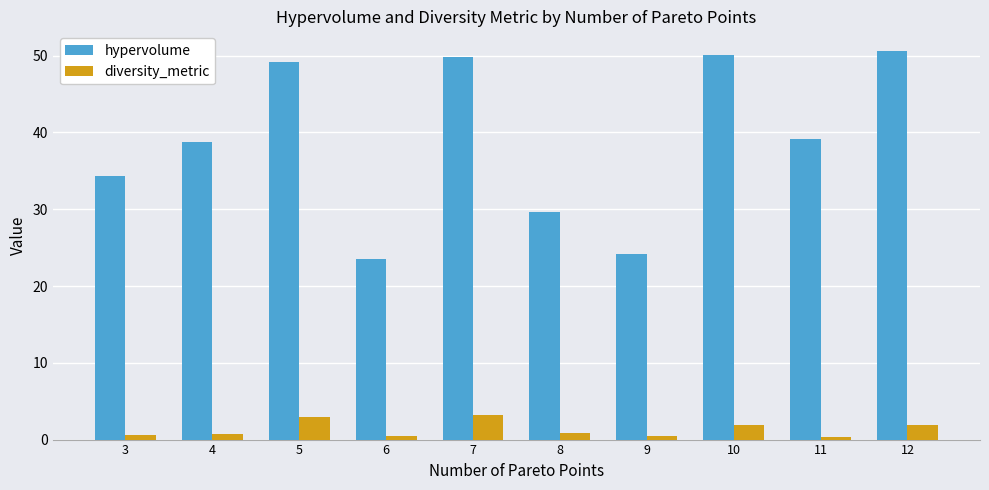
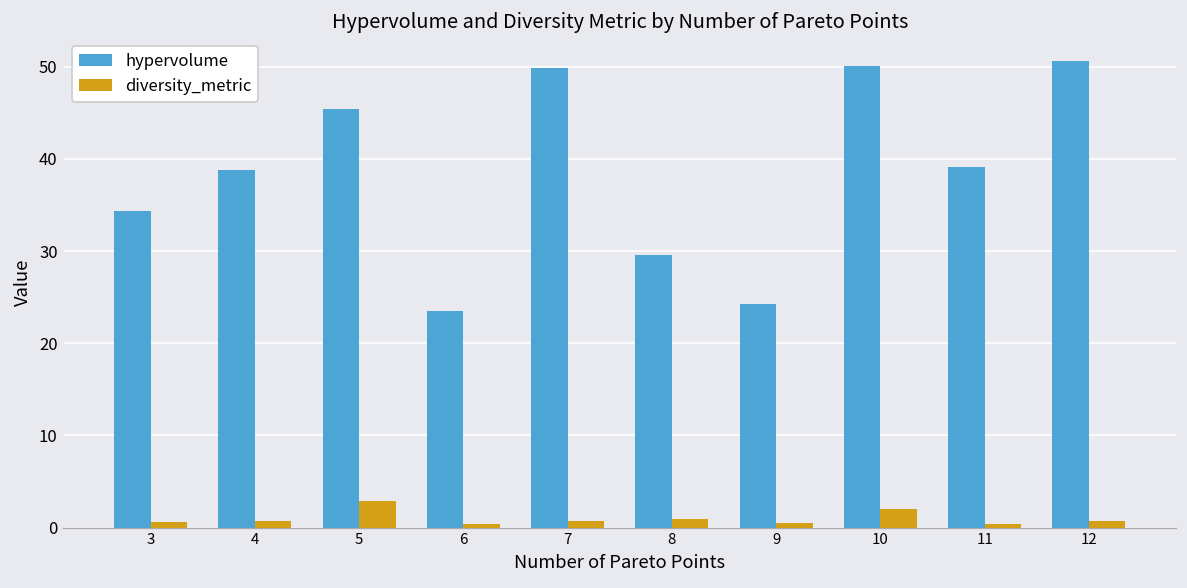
hypervolume, 5: 49 -> 45
diversity_metric, 7: 3 -> 1
diversity_metric, 12: 2 -> 1
